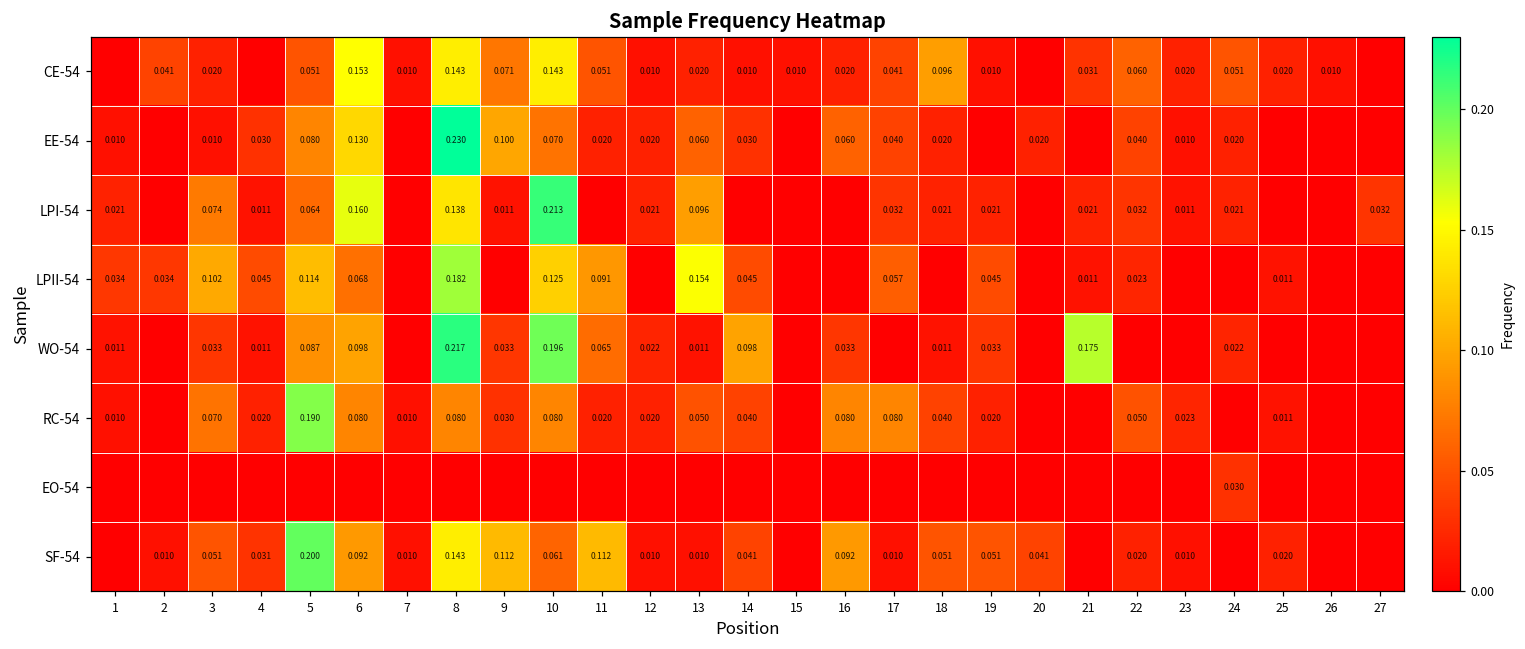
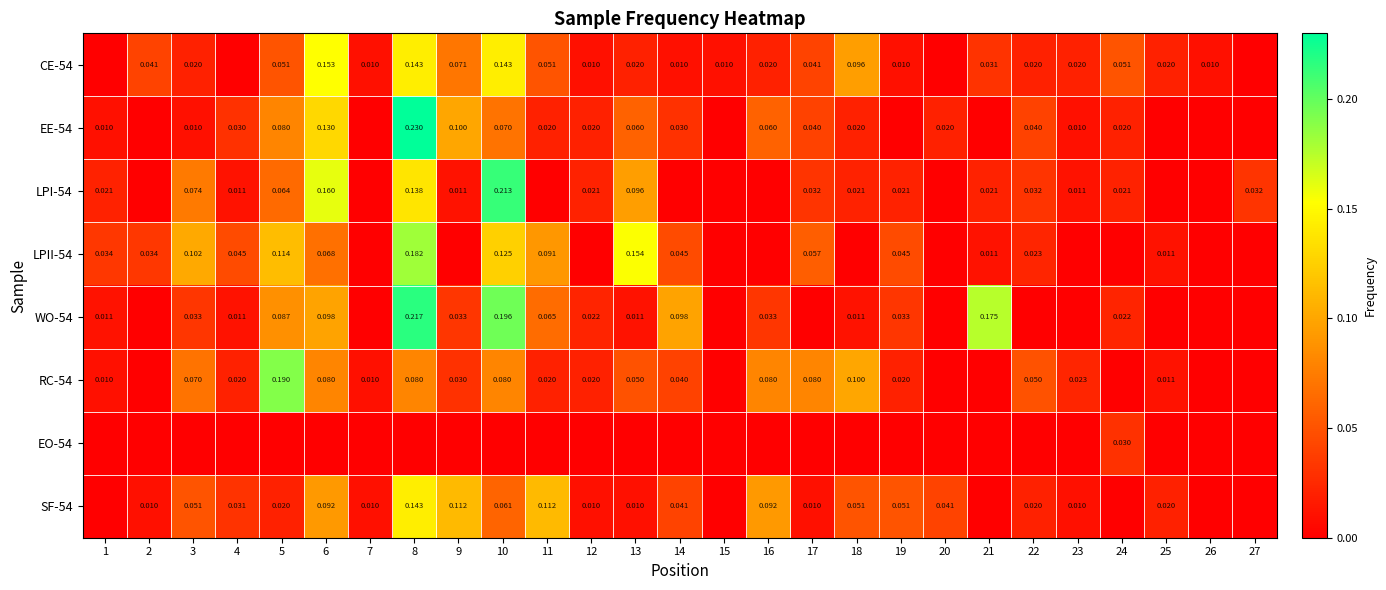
CE-54, 22: 0.060 -> 0.020
RC-54, 18: 0.040 -> 0.100
SF-54, 5: 0.200 -> 0.020
